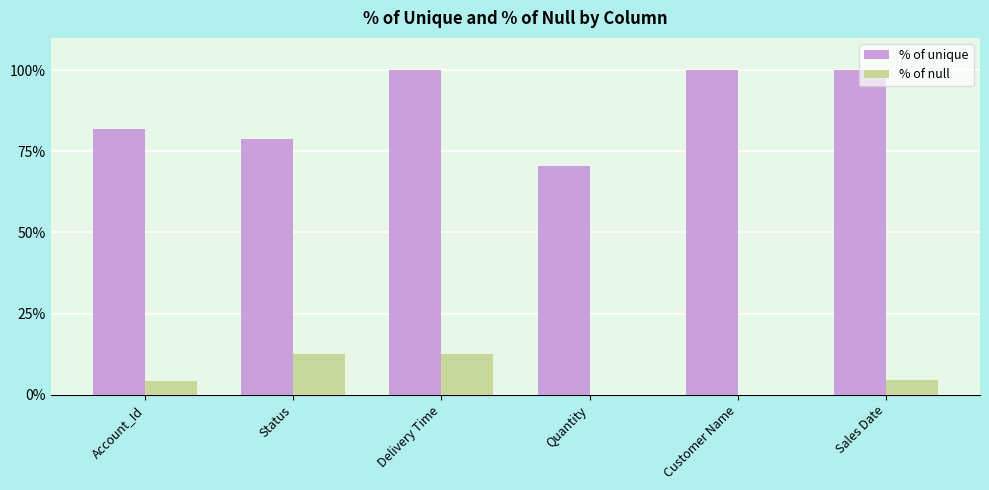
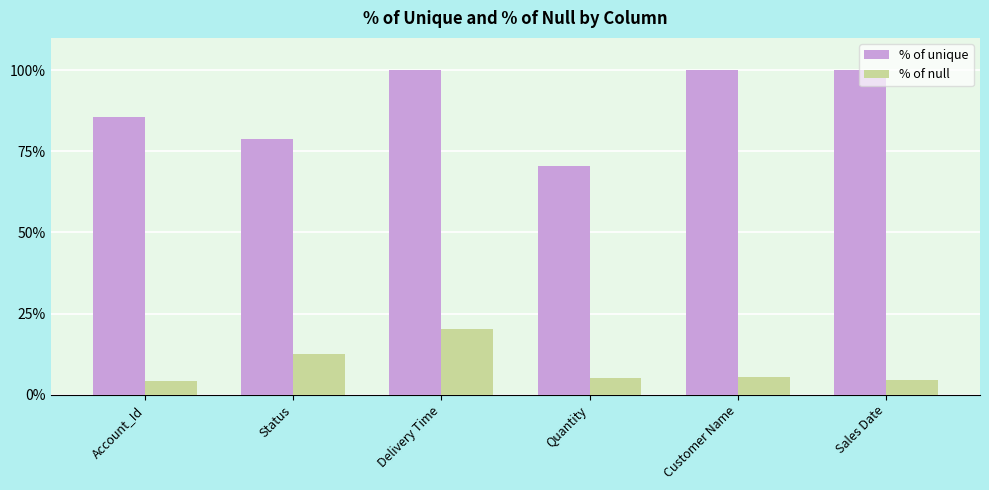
% of unique, Account_Id: 82% -> 86%
% of null, Delivery Time: 13% -> 20%
% of null, Quantity: 0% -> 5%
% of null, Customer Name: 0% -> 5%
